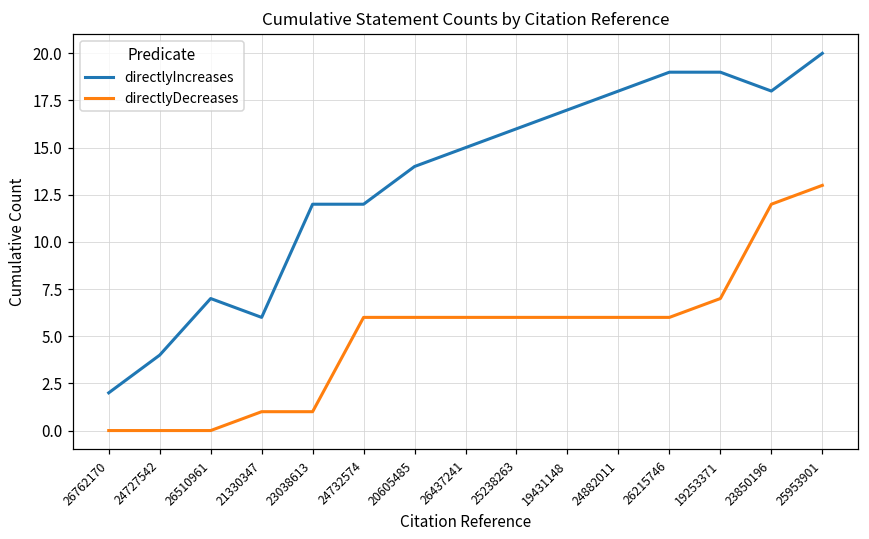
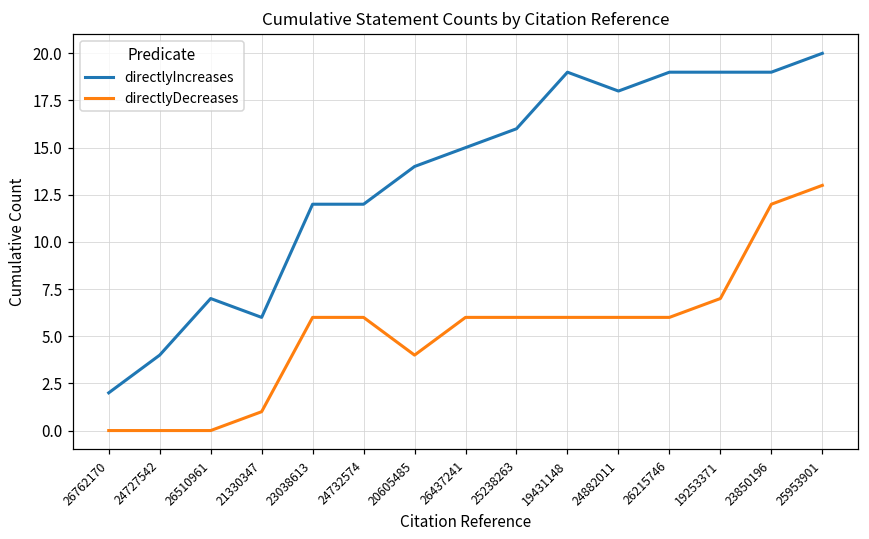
directlyDecreases, 23038613: 1 -> 6
directlyDecreases, 20605485: 6 -> 4
directlyIncreases, 19431148: 17 -> 19
directlyIncreases, 23850196: 18 -> 19
